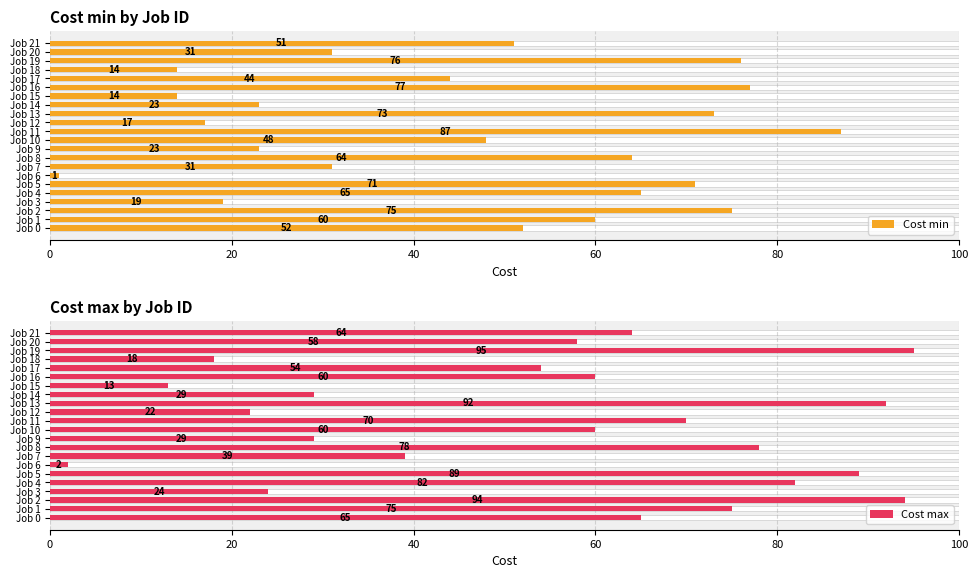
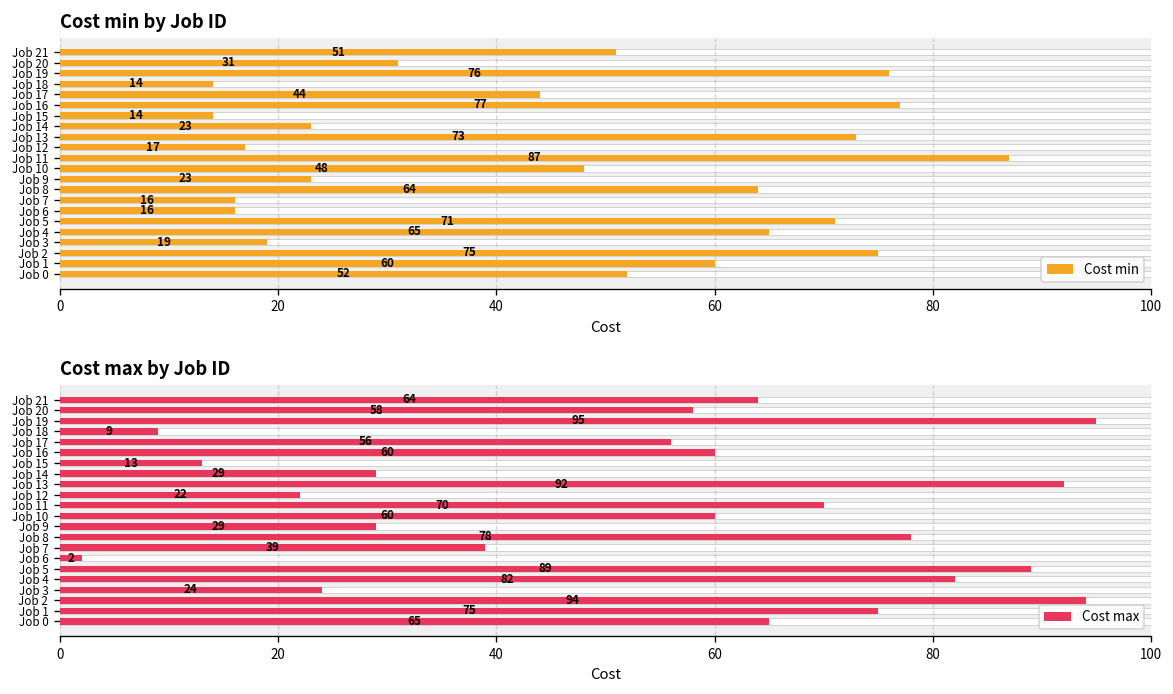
Cost min by Job ID, Cost min, Job 7: 31 -> 16
Cost min by Job ID, Cost min, Job 6: 1 -> 16
Cost max by Job ID, Cost max, Job 18: 18 -> 9
Cost max by Job ID, Cost max, Job 17: 54 -> 56
